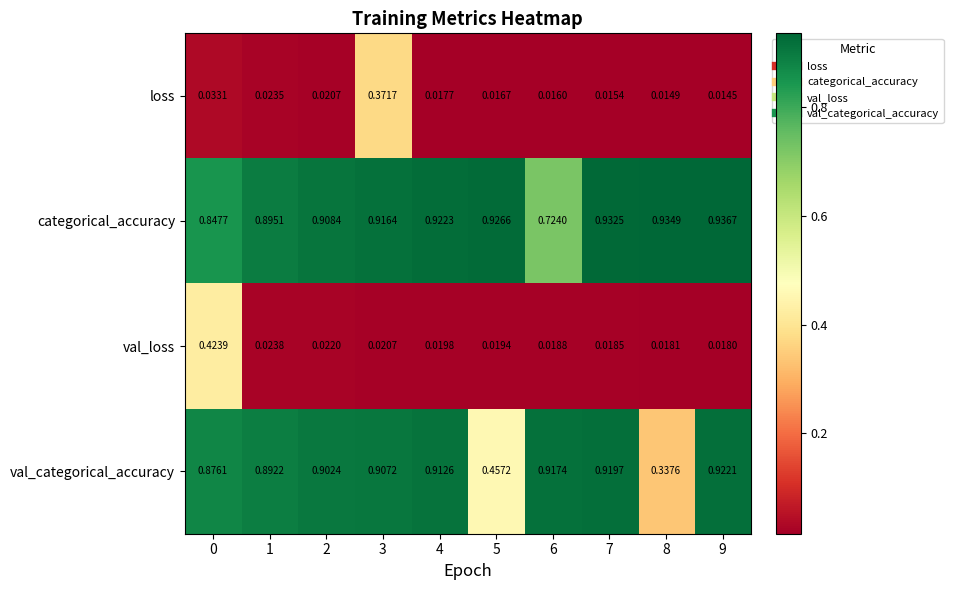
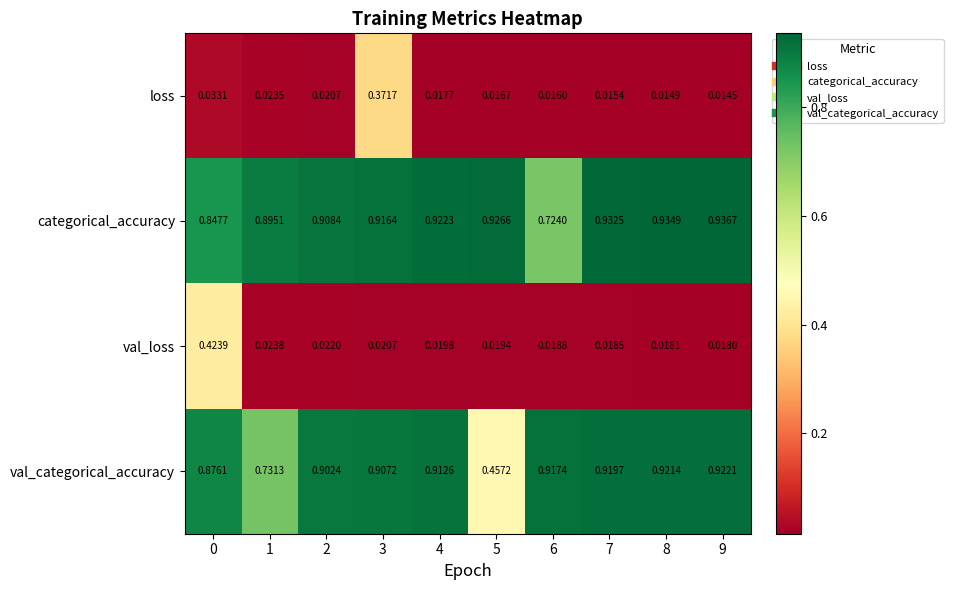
val_categorical_accuracy, 1: 0.8922 -> 0.7313
val_categorical_accuracy, 8: 0.3376 -> 0.9214
